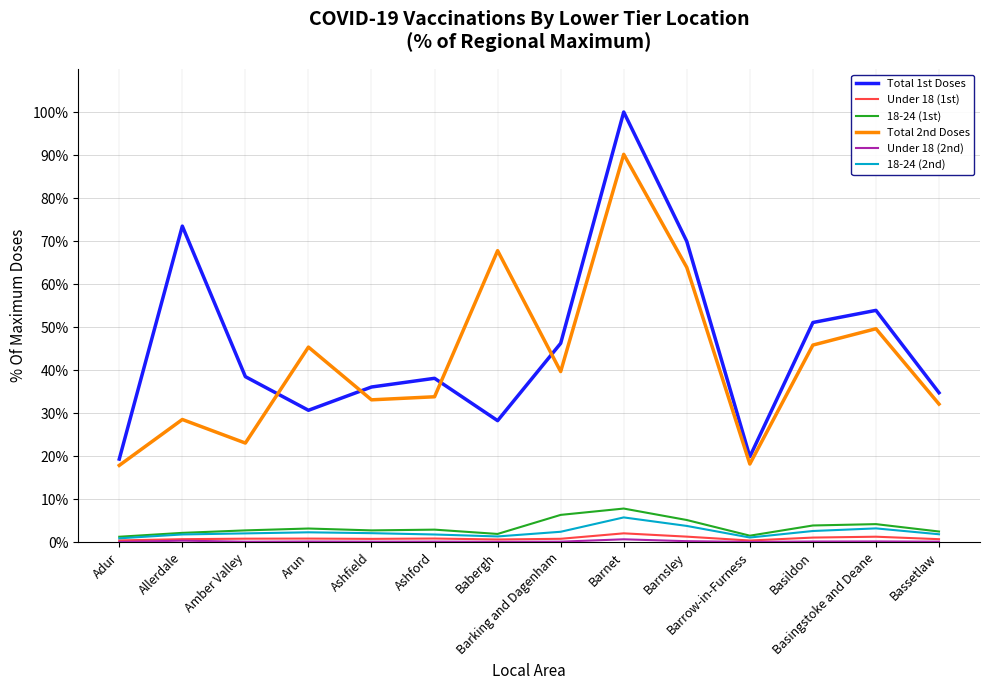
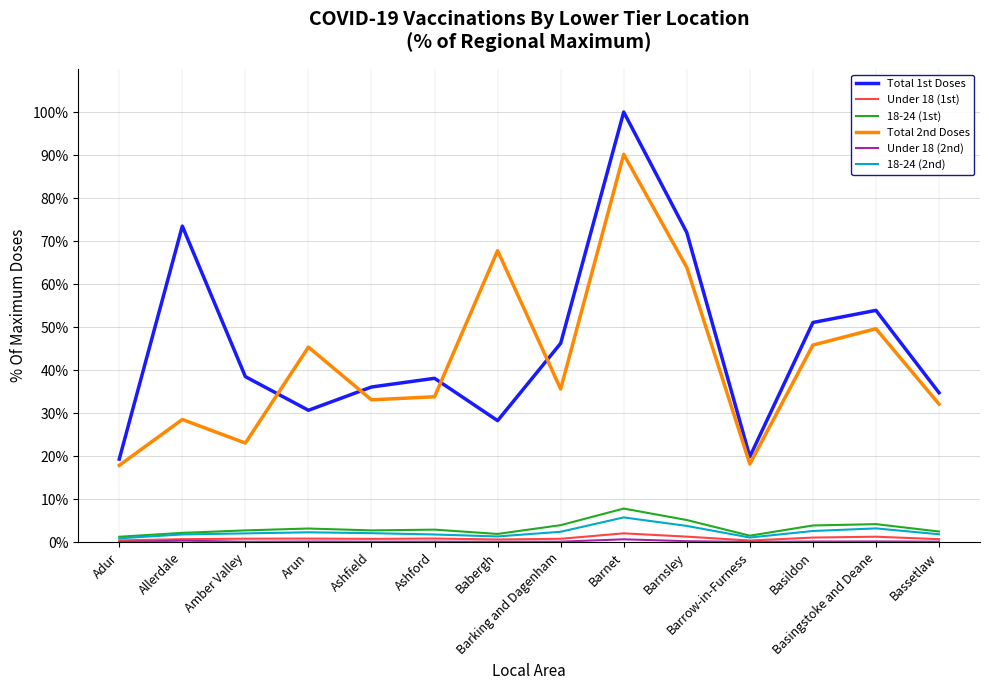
18-24 (1st), Barking and Dagenham: 6% -> 4%
Total 2nd Doses, Barking and Dagenham: 40% -> 36%
Total 1st Doses, Barnsley: 70% -> 72%
